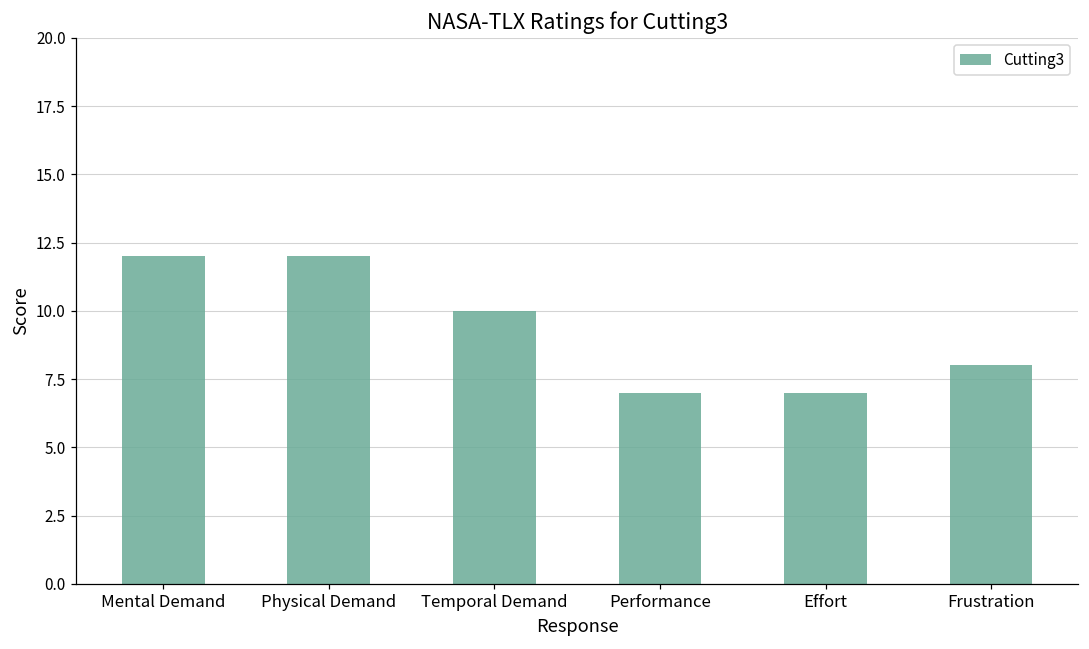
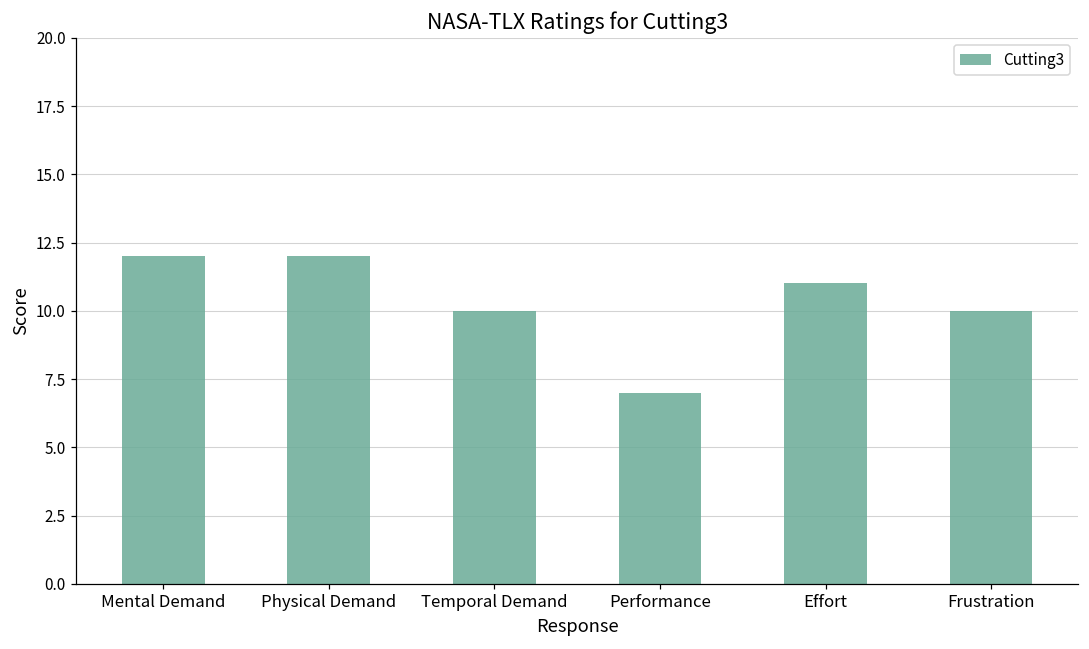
Effort: 7 -> 11
Frustration: 8 -> 10
